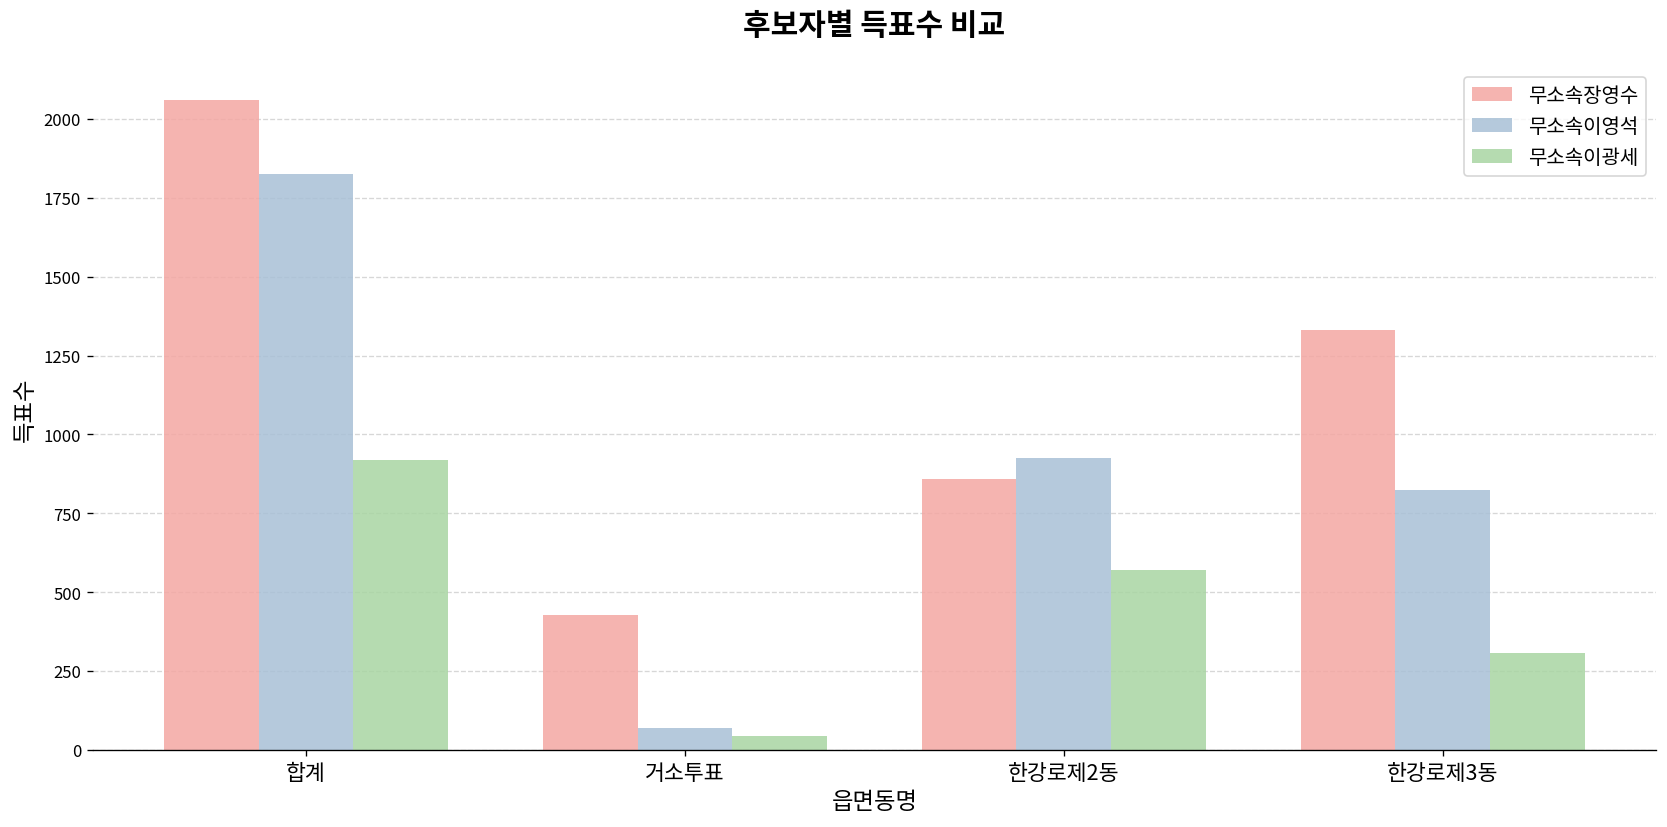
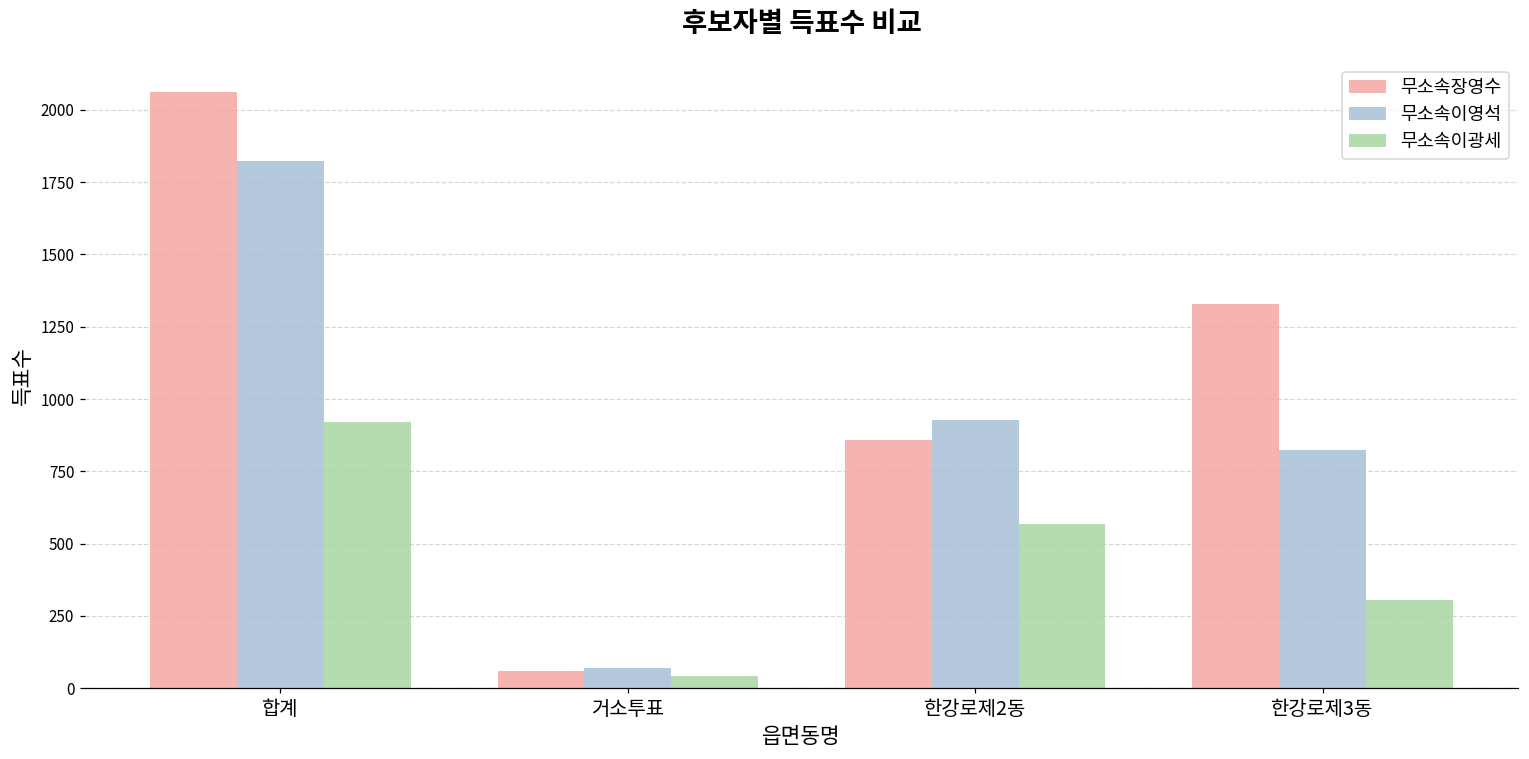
무소속장영수, 거소투표: 430 -> 60
